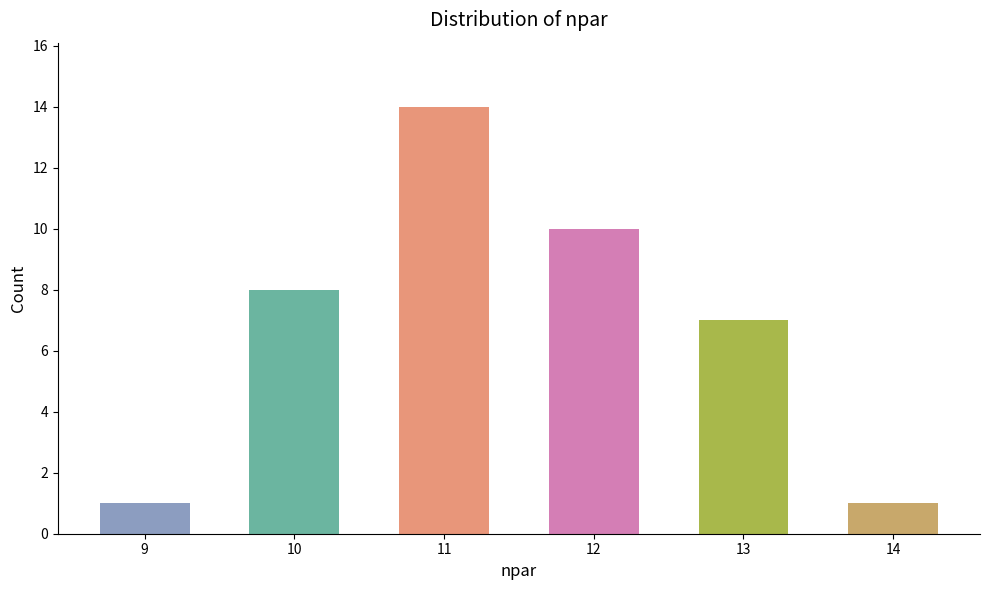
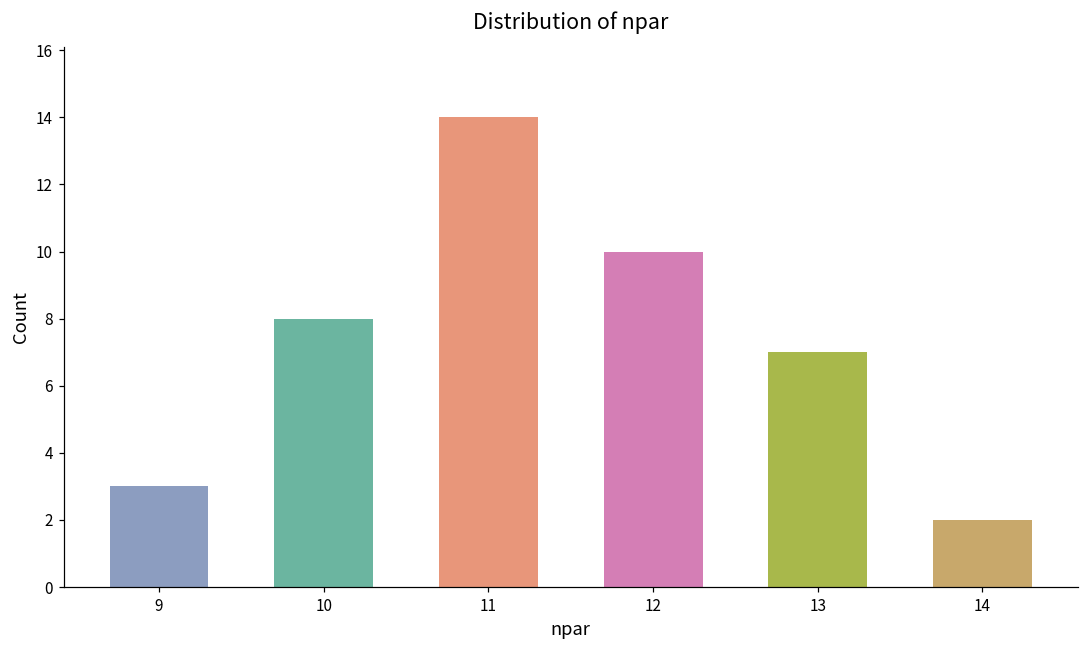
9: 1 -> 3
14: 1 -> 2
